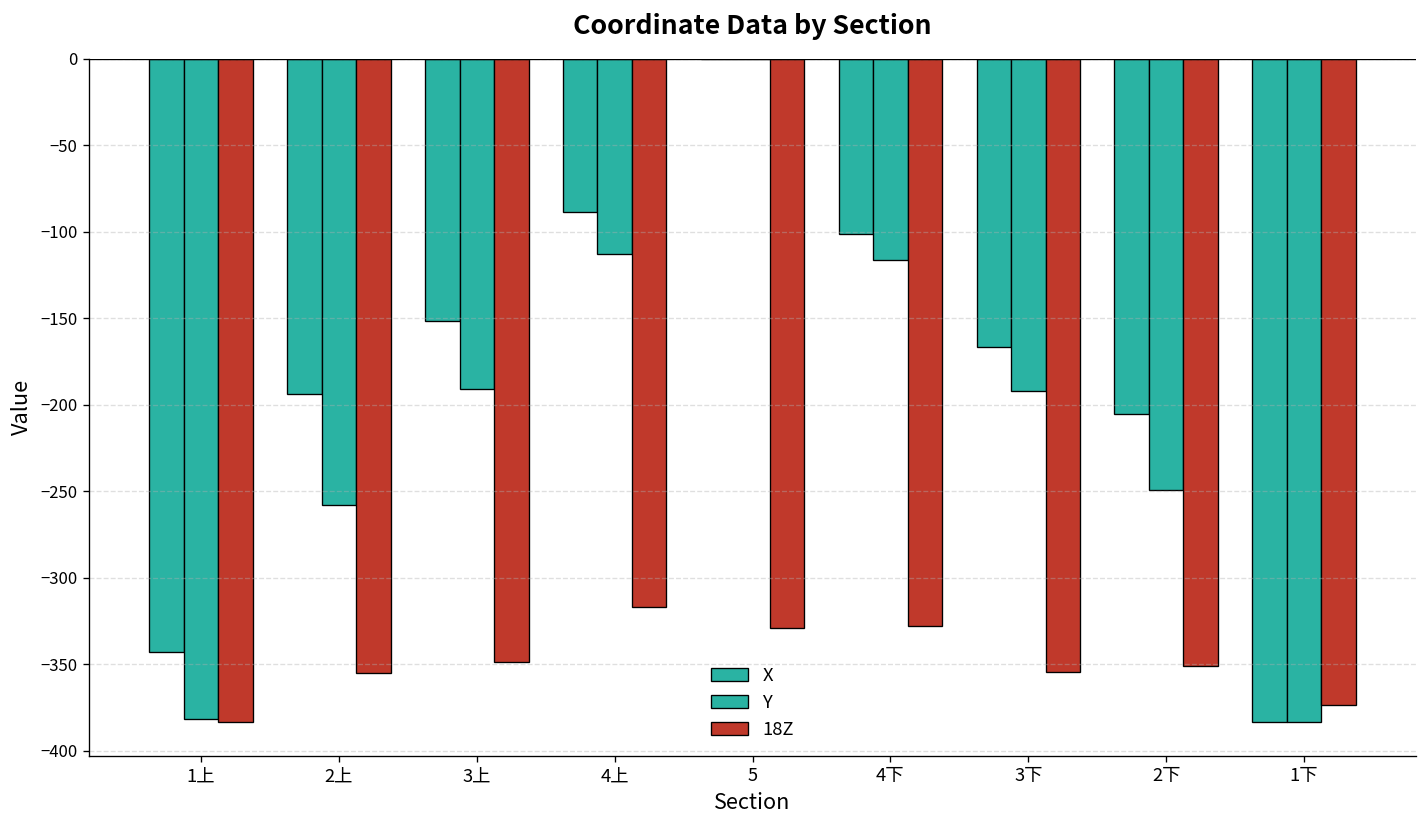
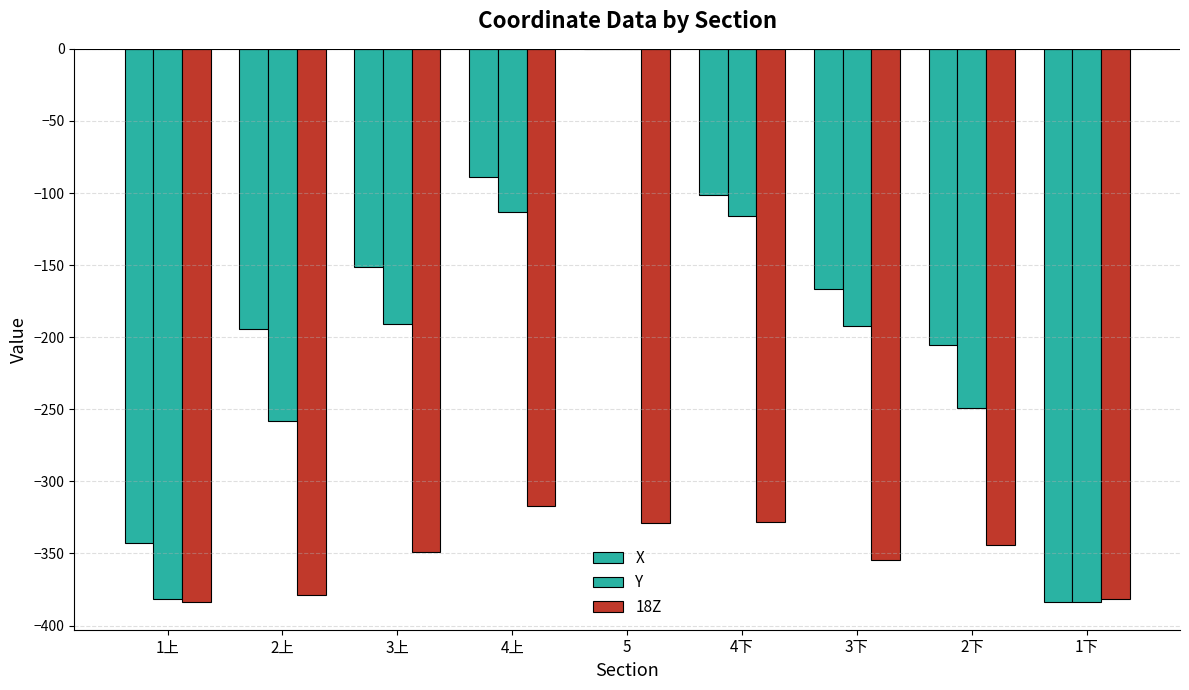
18Z, 2上: -355 -> -379
18Z, 2下: -351 -> -344
18Z, 1下: -374 -> -382
